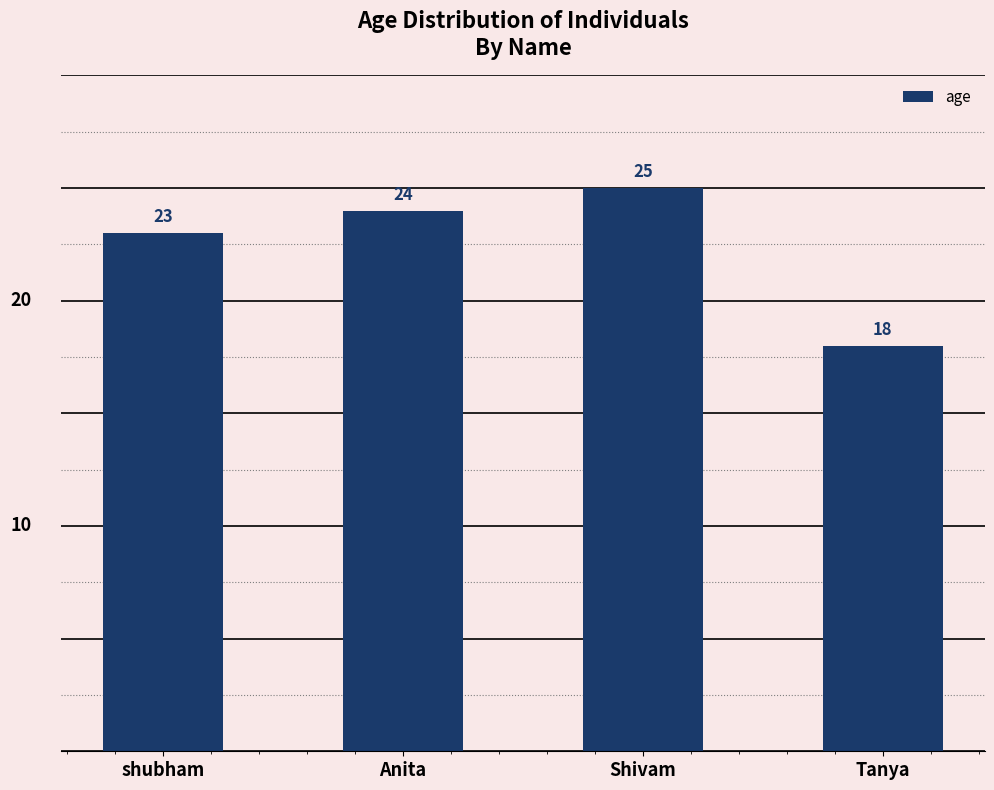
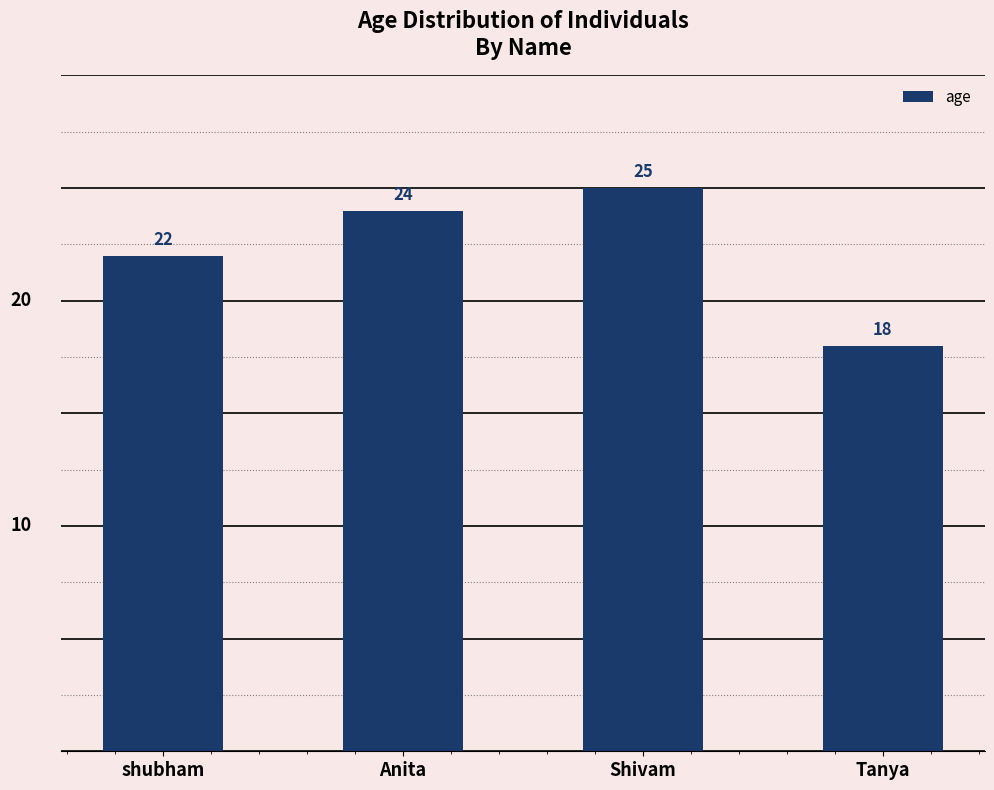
shubham: 23 -> 22
